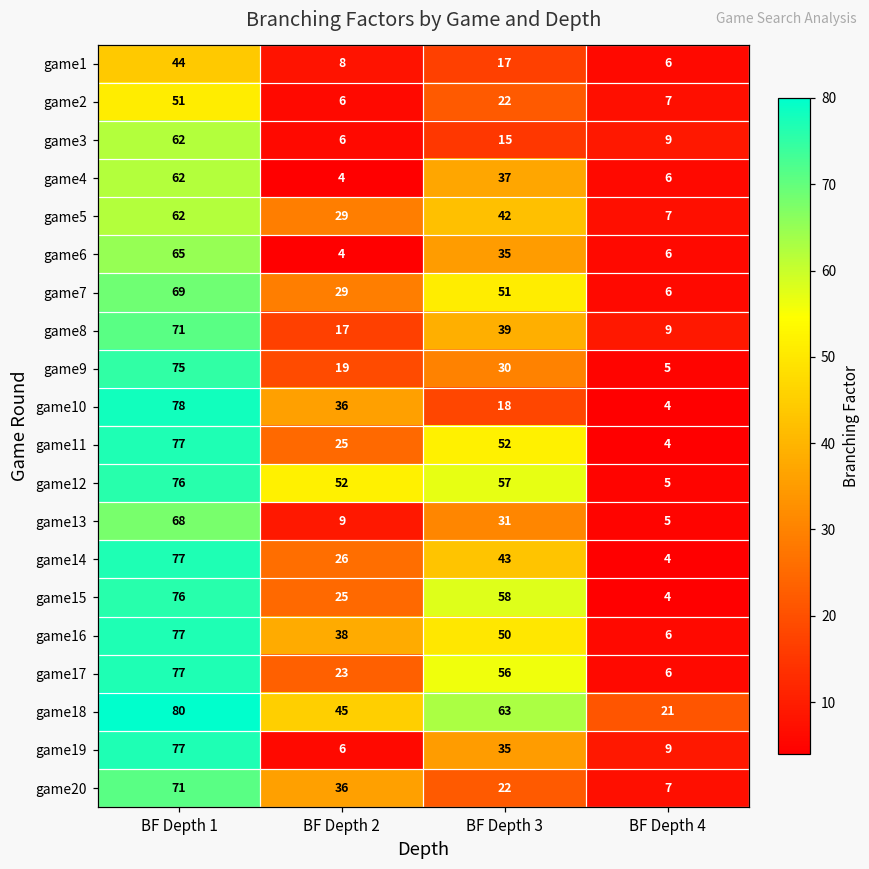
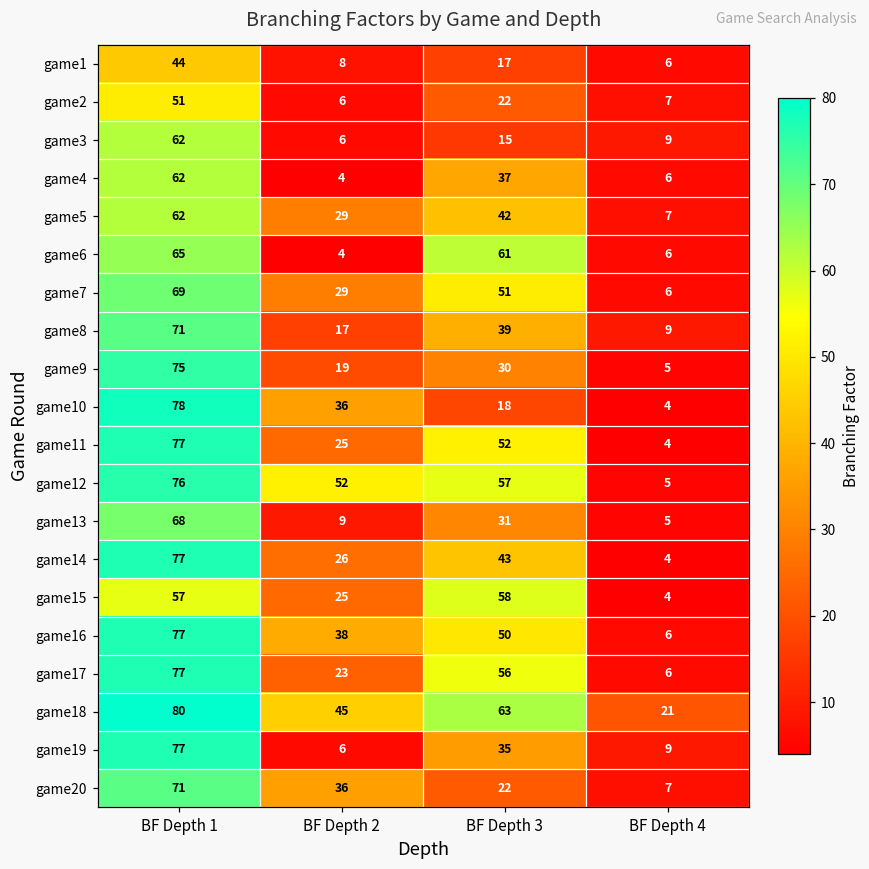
game6, BF Depth 3: 35 -> 61
game15, BF Depth 1: 76 -> 57
